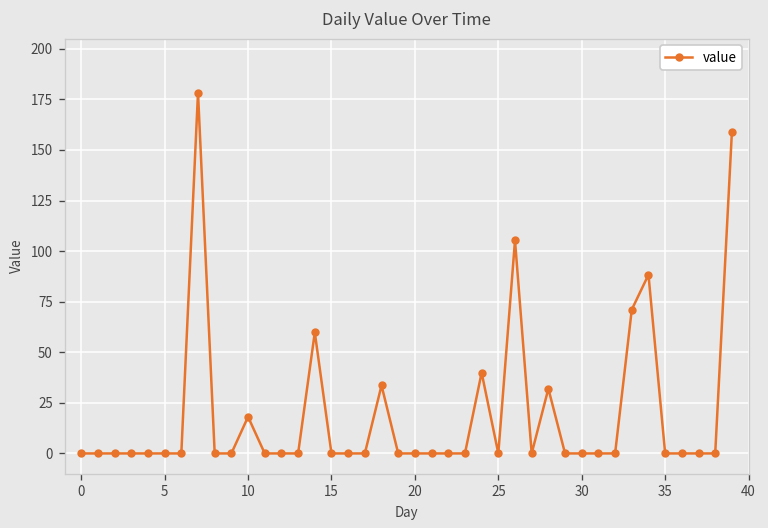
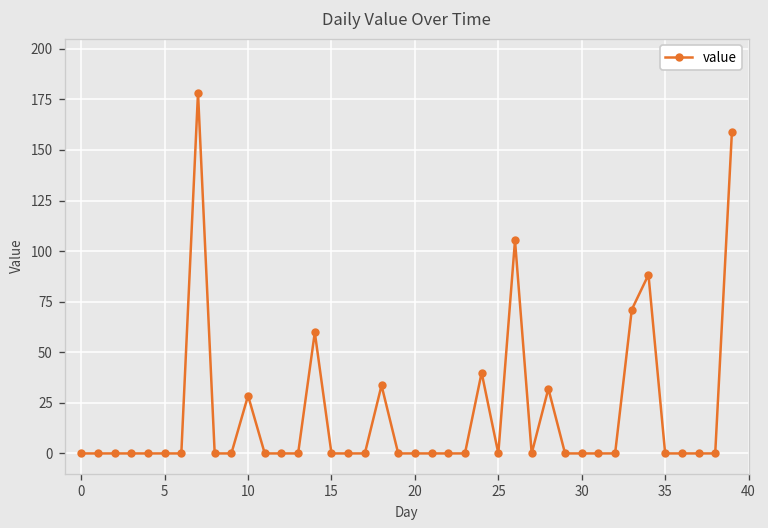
10: 18 -> 29
